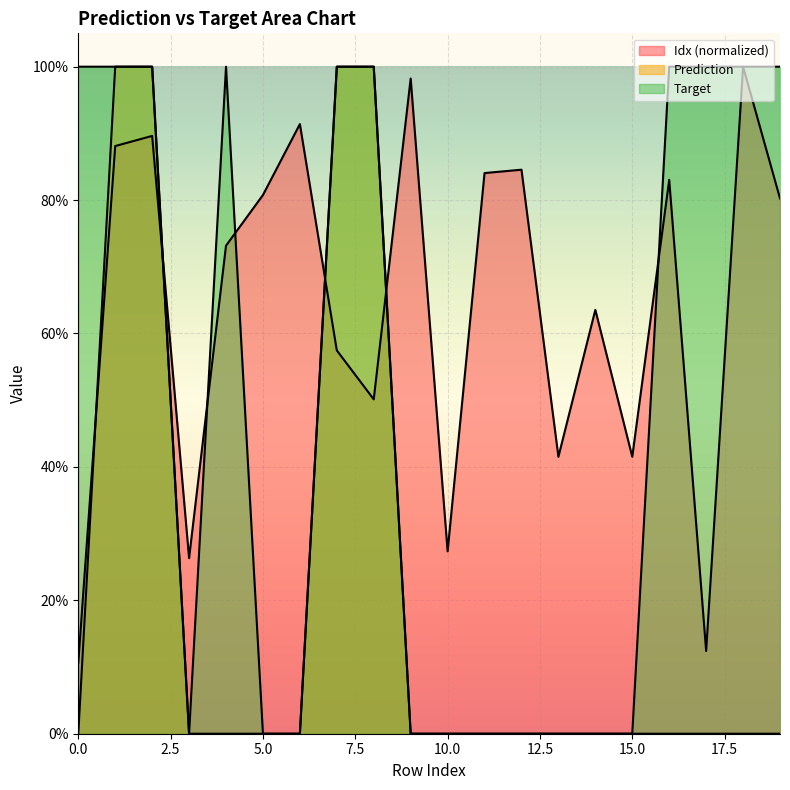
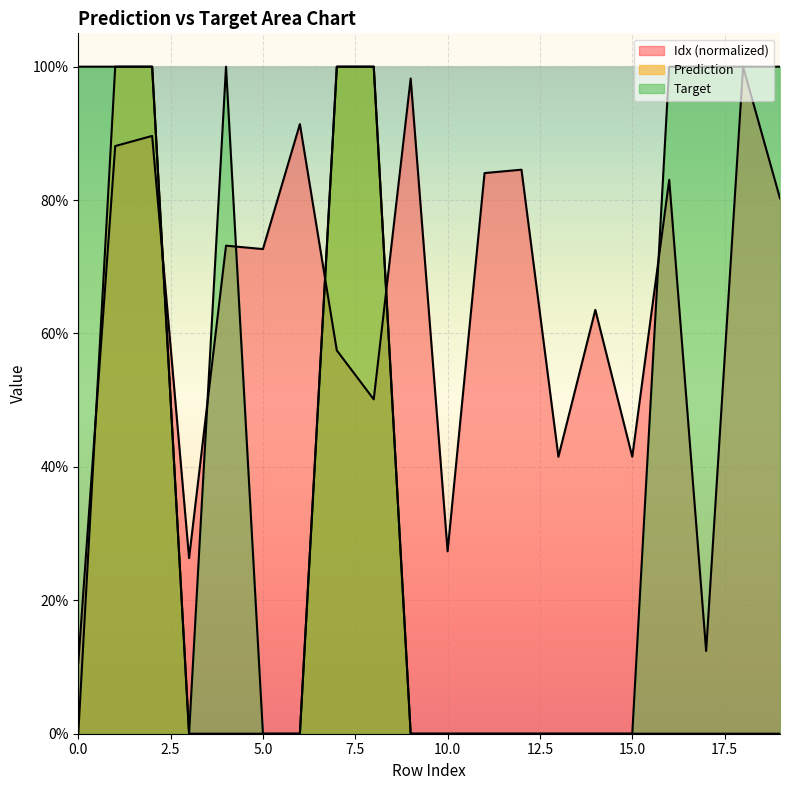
Idx (normalized), 5.0: 81% -> 73%
